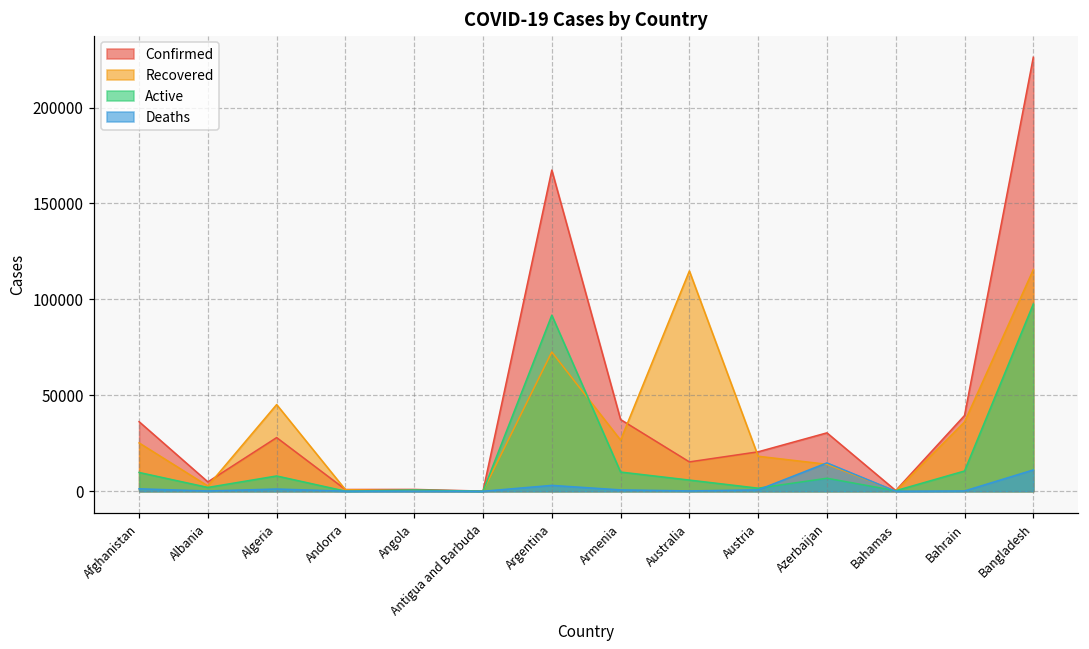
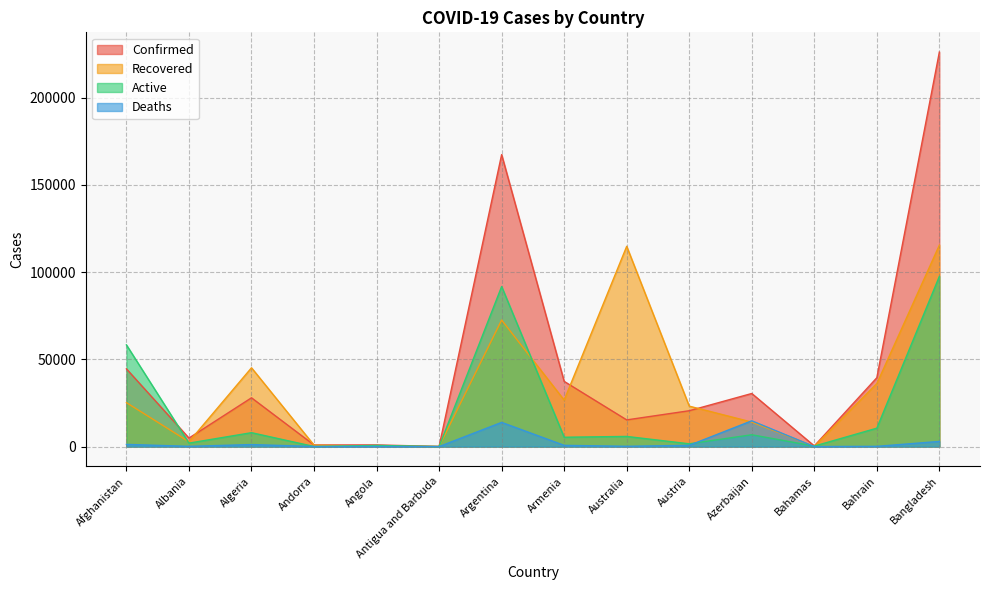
Confirmed, Afghanistan: 36000 -> 45000
Active, Afghanistan: 10000 -> 58000
Deaths, Argentina: 3000 -> 14000
Active, Armenia: 10000 -> 5000
Recovered, Austria: 18000 -> 23000
Deaths, Bangladesh: 11000 -> 3000
